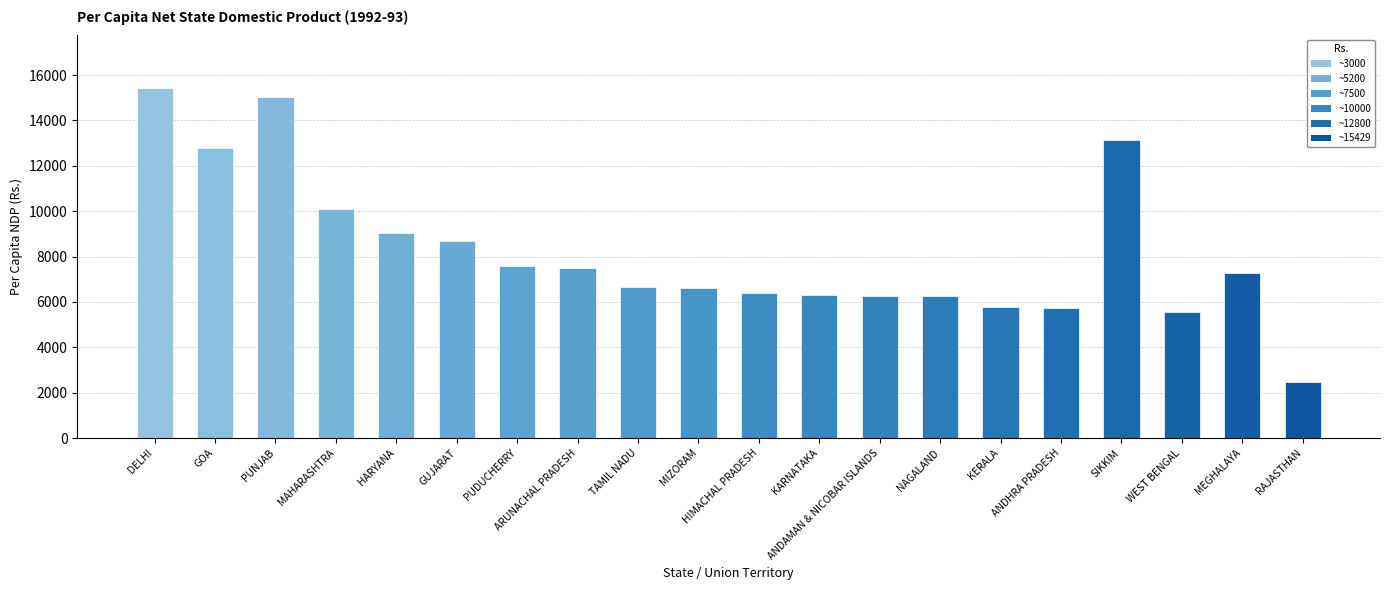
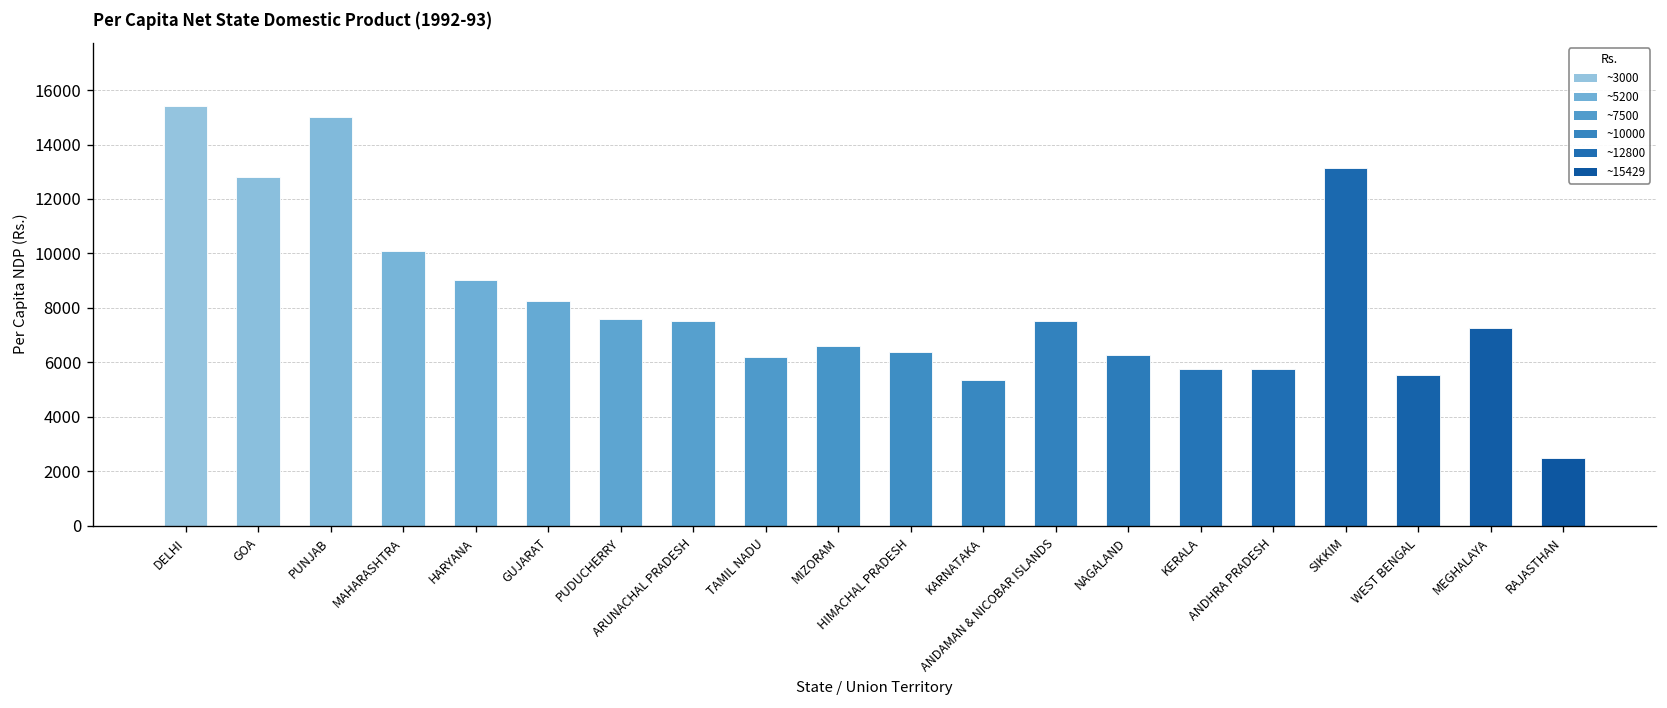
GUJARAT: 8700 -> 8200
TAMIL NADU: 6700 -> 6200
KARNATAKA: 6300 -> 5400
ANDAMAN & NICOBAR ISLANDS: 6300 -> 7500
